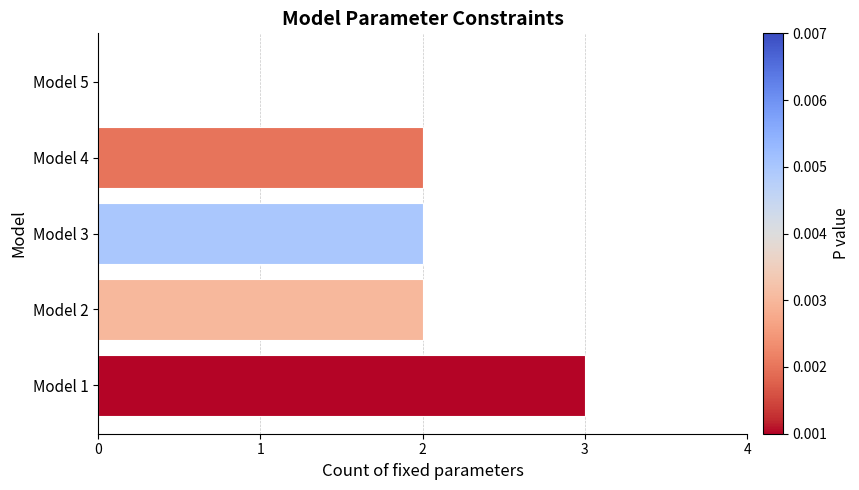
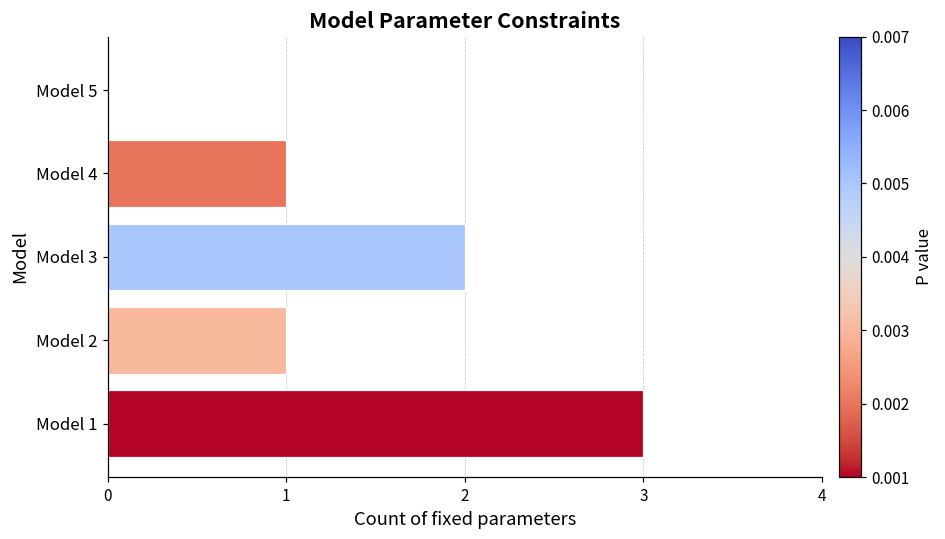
Model 4: 2 -> 1
Model 2: 2 -> 1
